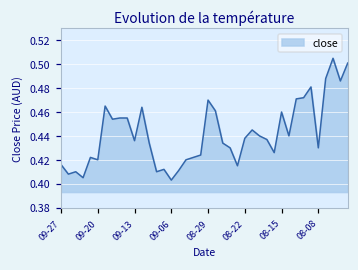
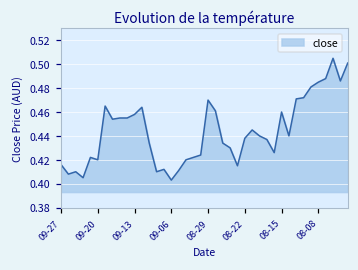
09-13: 0.436 -> 0.458
08-08: 0.430 -> 0.485
